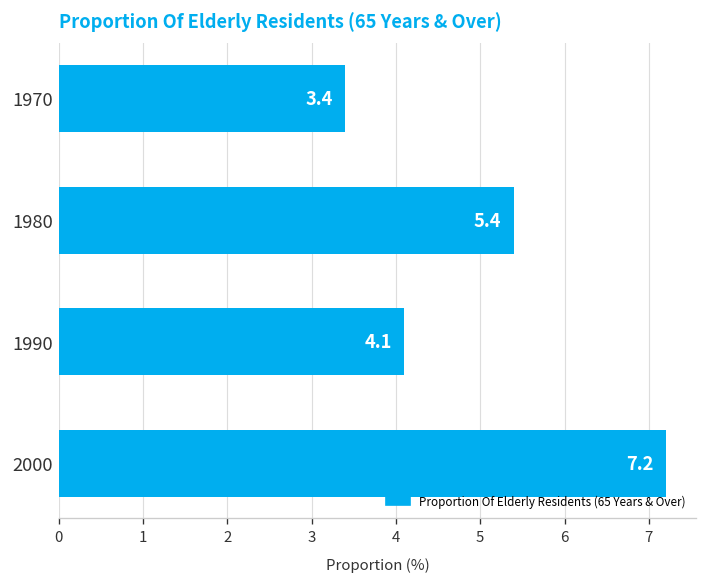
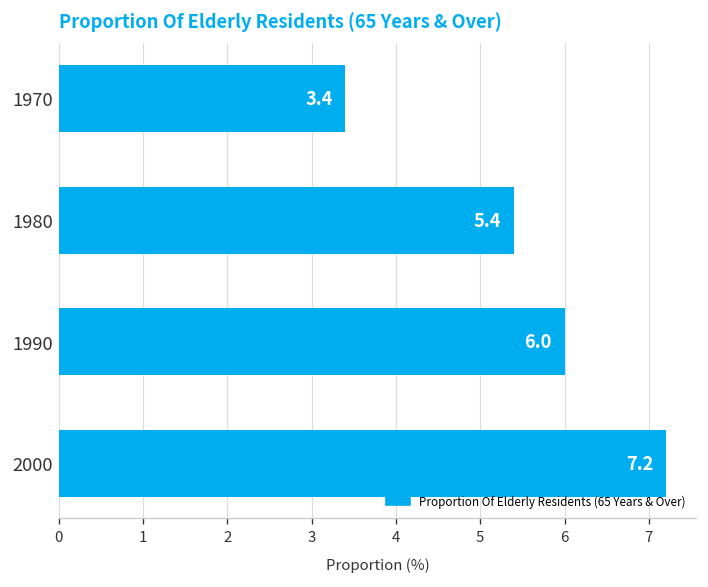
1990: 4.1 -> 6.0
